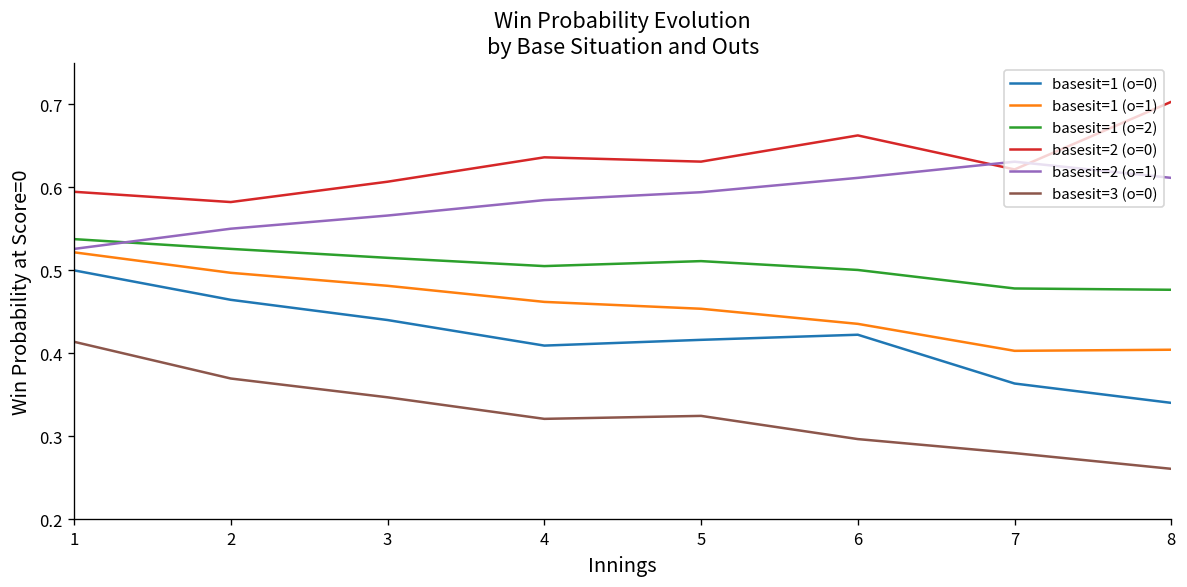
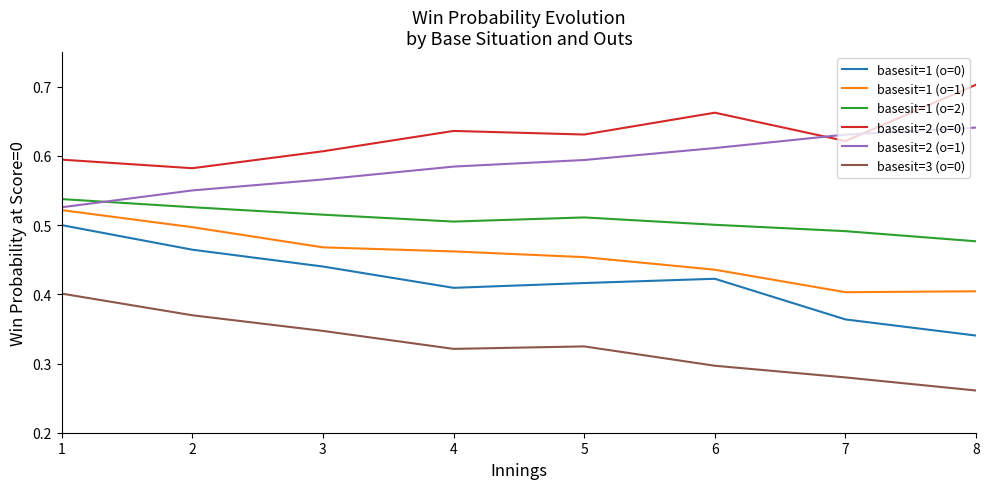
basesit=3 (o=0), 1: 0.41 -> 0.40
basesit=1 (o=1), 3: 0.48 -> 0.47
basesit=1 (o=2), 7: 0.48 -> 0.49
basesit=2 (o=1), 8: 0.61 -> 0.64
